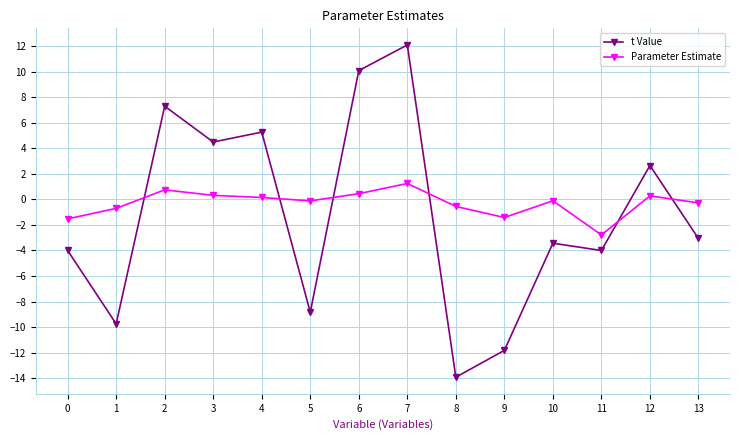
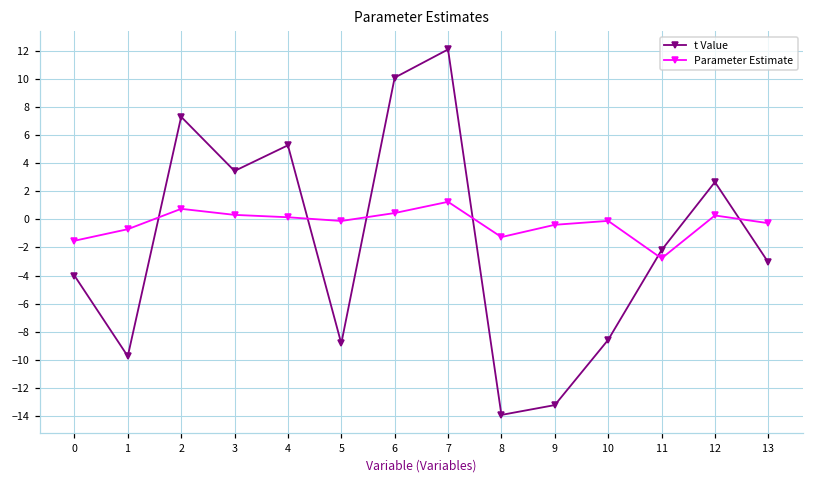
t Value, 3: 4.5 -> 3.5
Parameter Estimate, 8: -0.5 -> -1.3
t Value, 9: -11.8 -> -13.2
Parameter Estimate, 9: -1.4 -> -0.4
t Value, 10: -3.4 -> -8.6
t Value, 11: -4.0 -> -2.2
